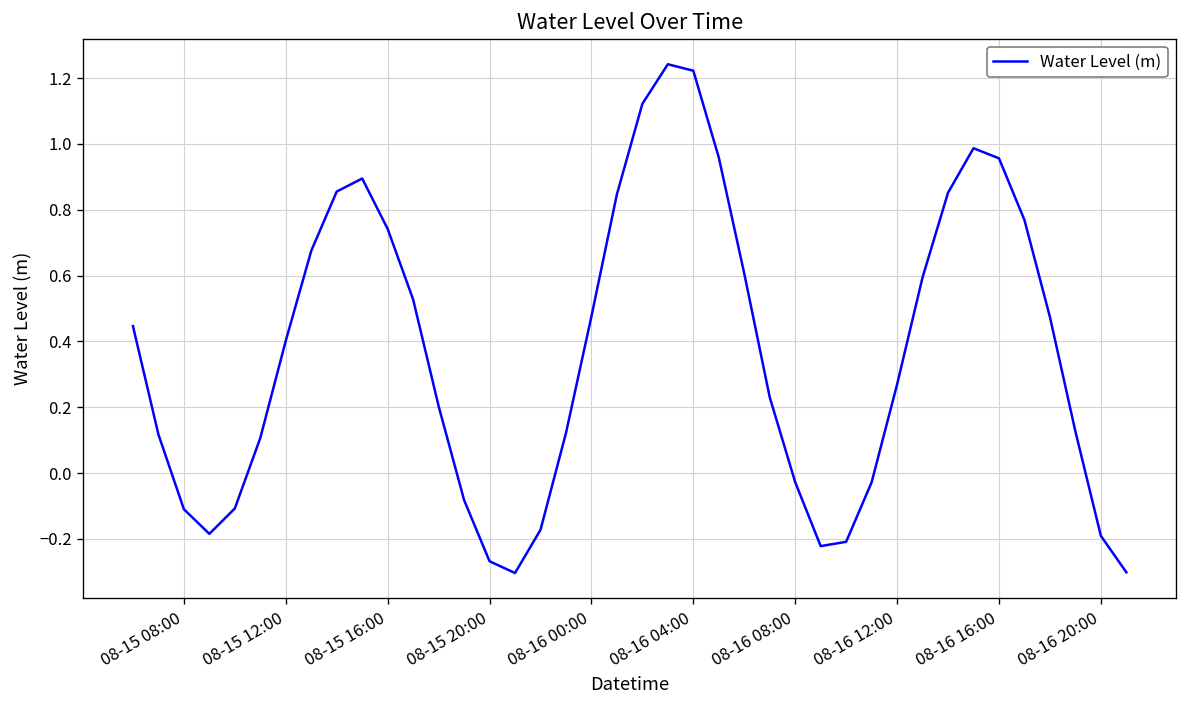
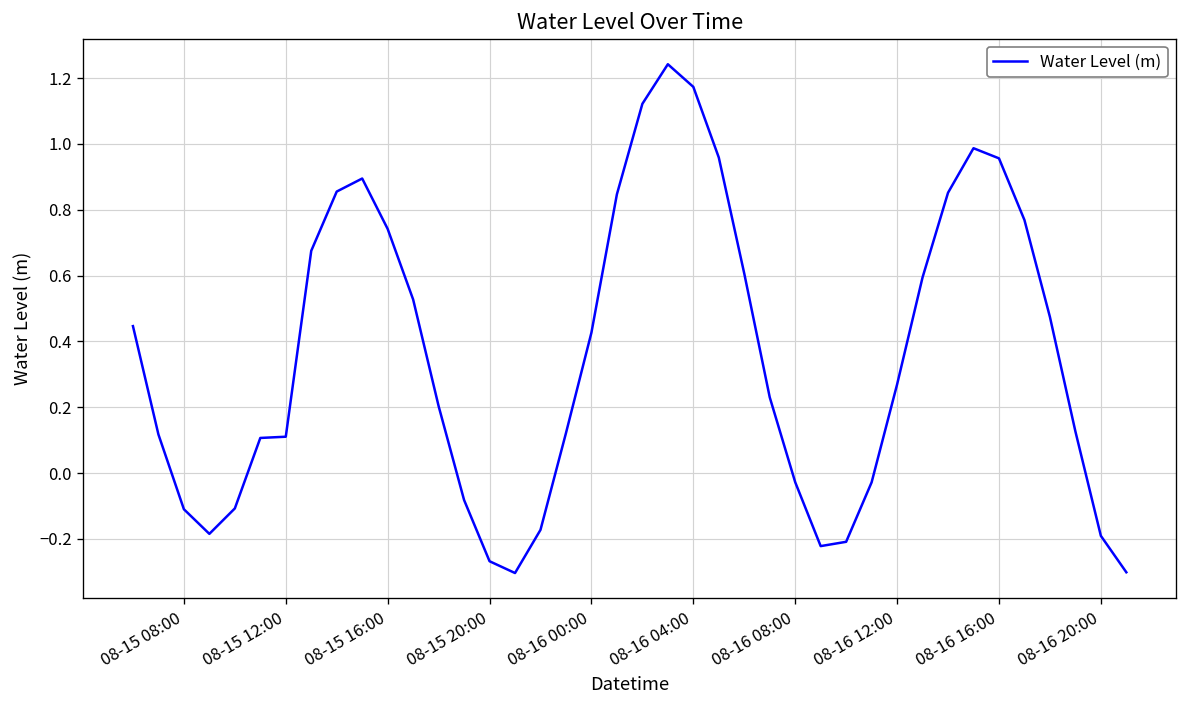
08-15 12:00: 0.40 -> 0.11
08-16 00:00: 0.48 -> 0.43
08-16 04:00: 1.22 -> 1.17
